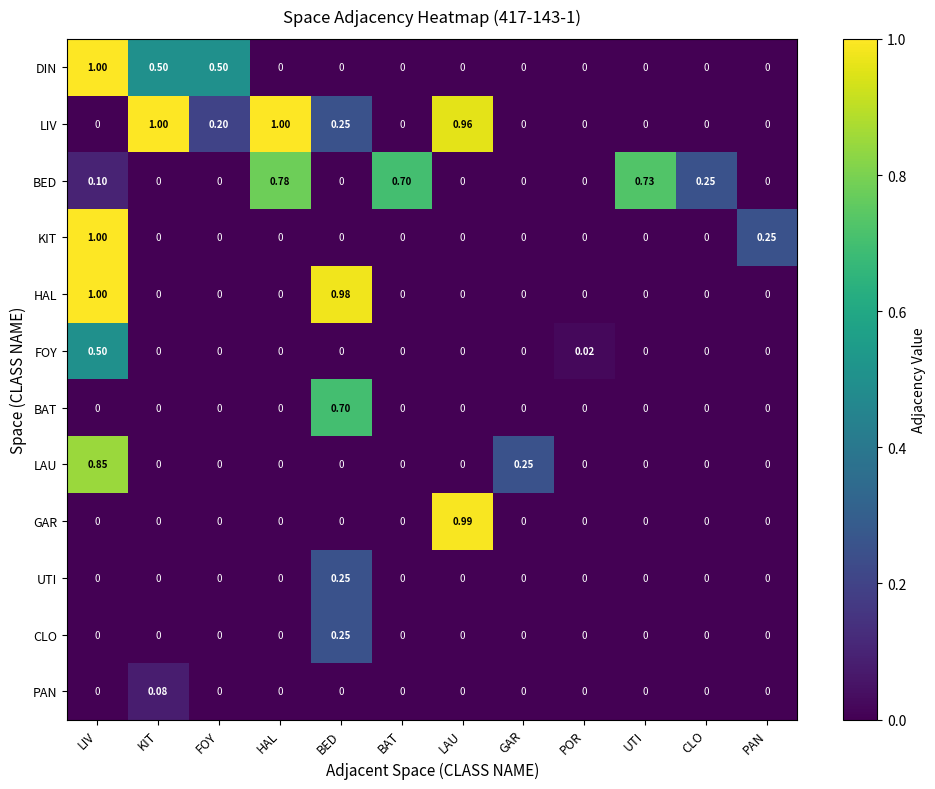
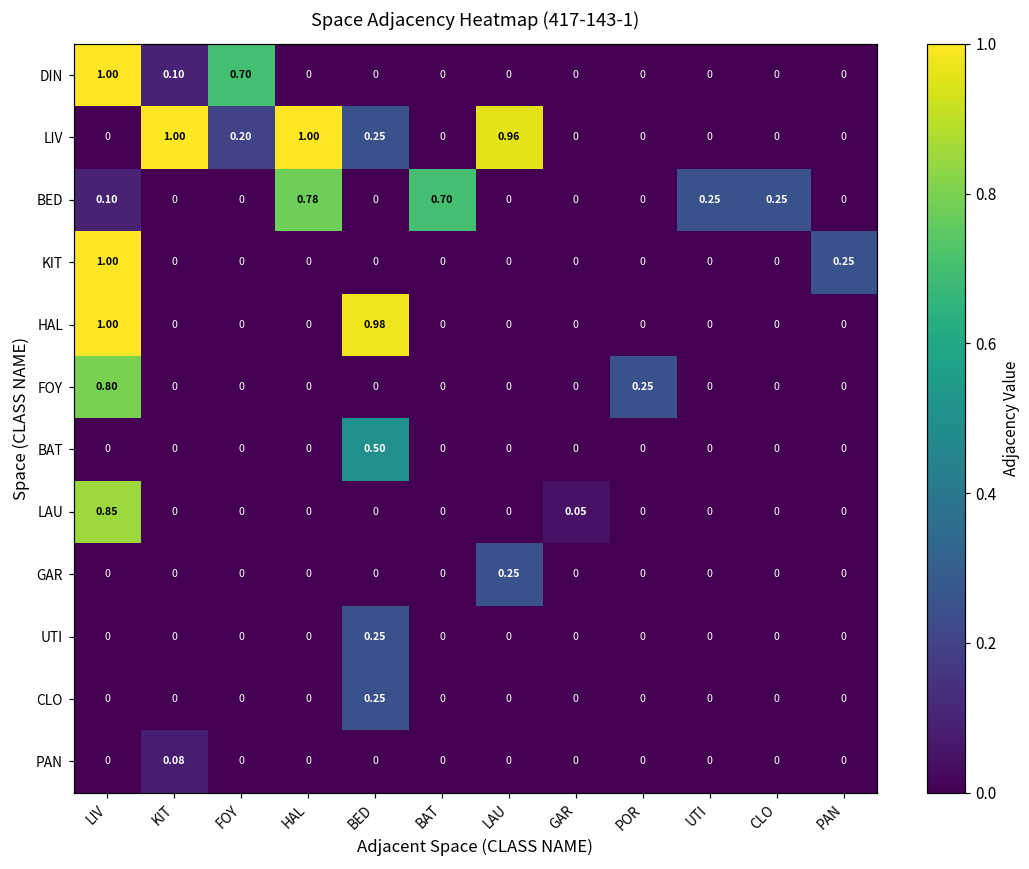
DIN, KIT: 0.50 -> 0.10
DIN, FOY: 0.50 -> 0.70
BED, UTI: 0.73 -> 0.25
FOY, LIV: 0.50 -> 0.80
FOY, POR: 0.02 -> 0.25
BAT, BED: 0.70 -> 0.50
LAU, GAR: 0.25 -> 0.05
GAR, LAU: 0.99 -> 0.25
